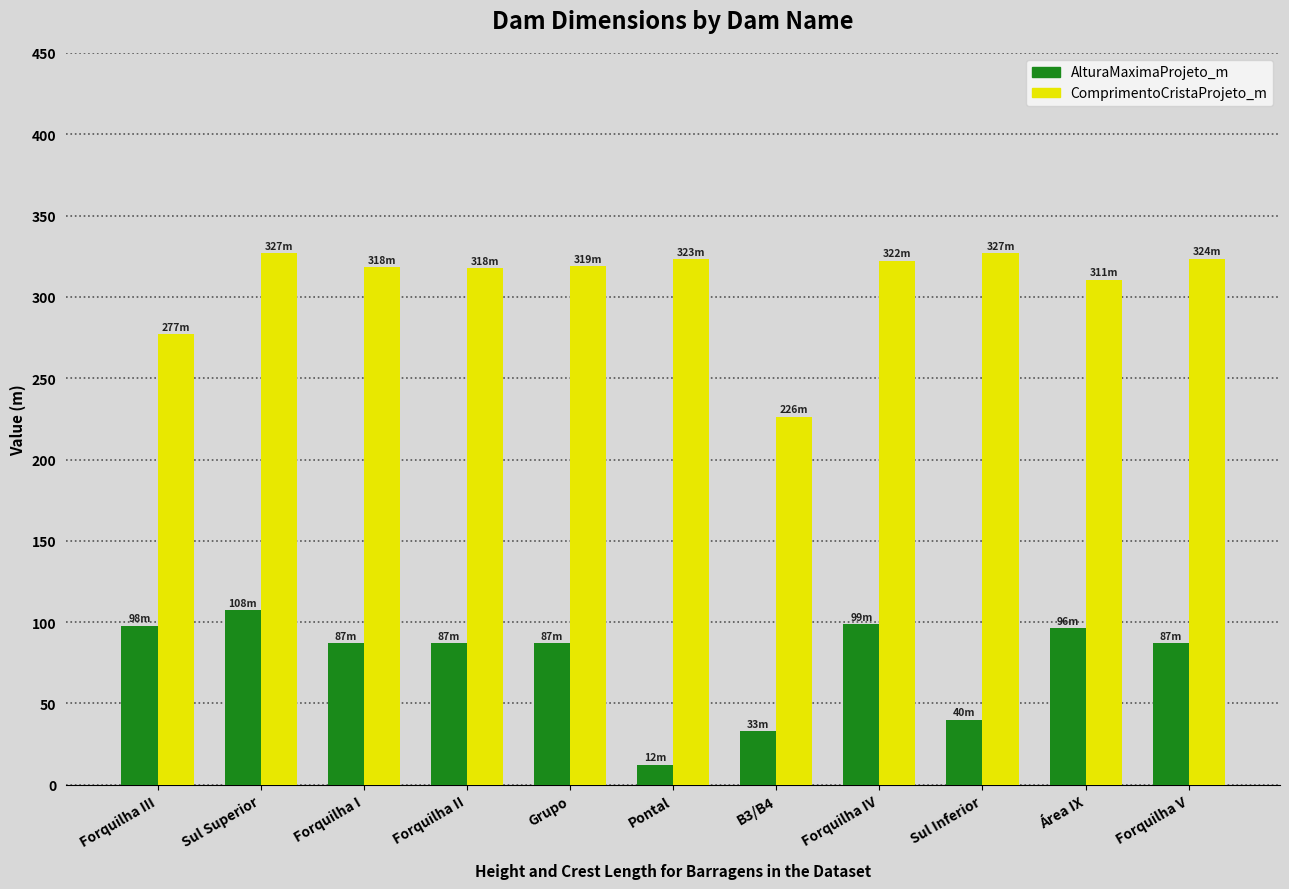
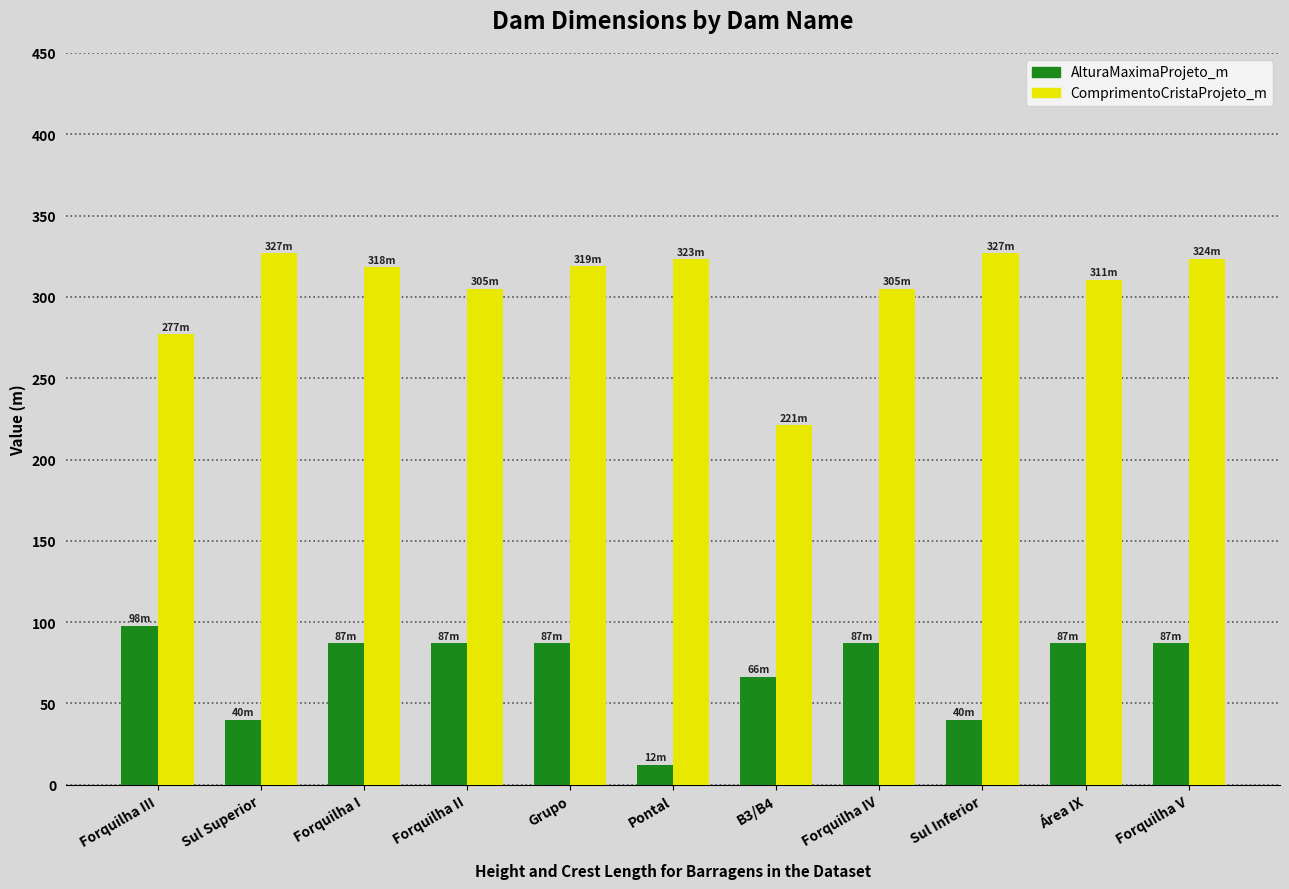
AlturaMaximaProjeto_m, Sul Superior: 108m -> 40m
ComprimentoCristaProjeto_m, Forquilha II: 318m -> 305m
AlturaMaximaProjeto_m, B3/B4: 33m -> 66m
ComprimentoCristaProjeto_m, B3/B4: 226m -> 221m
AlturaMaximaProjeto_m, Forquilha IV: 99m -> 87m
ComprimentoCristaProjeto_m, Forquilha IV: 322m -> 305m
AlturaMaximaProjeto_m, Área IX: 96m -> 87m
